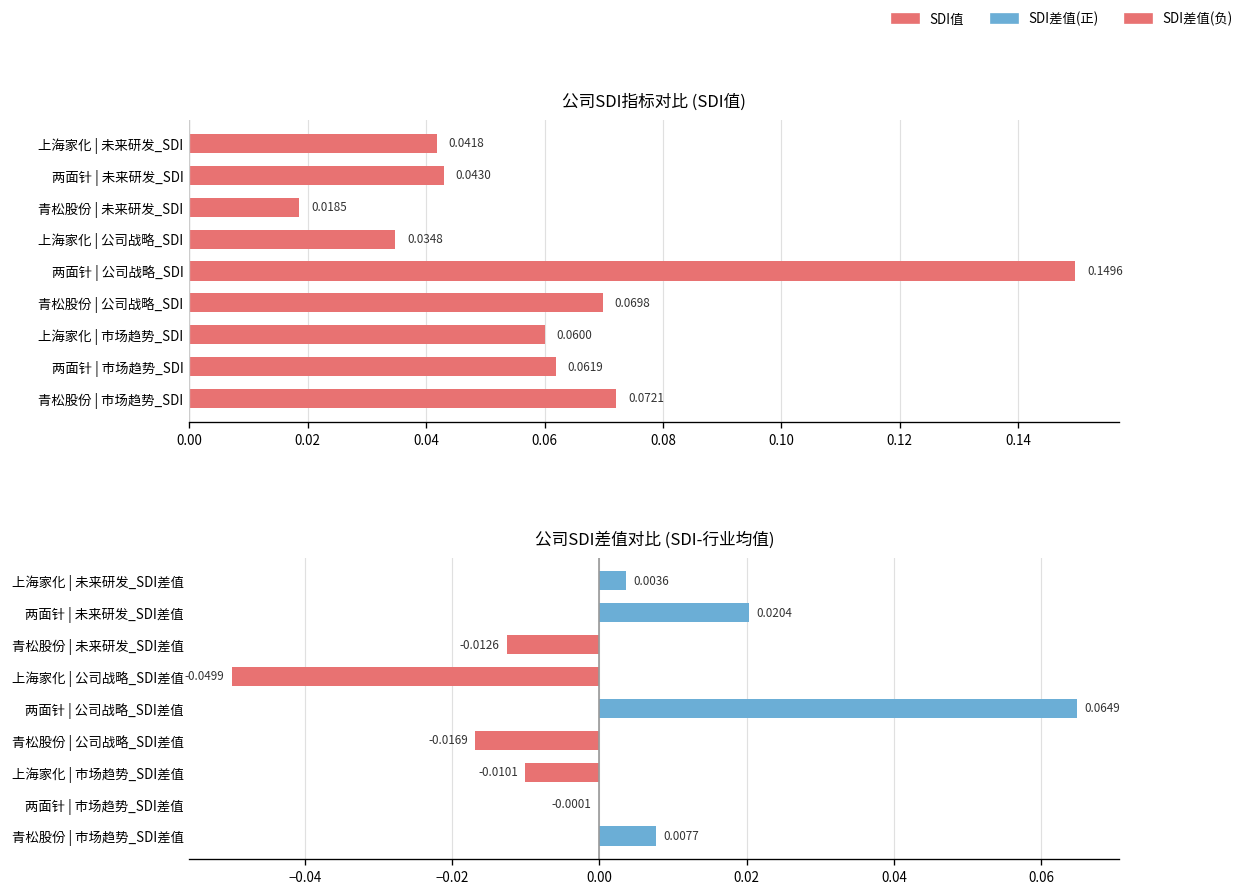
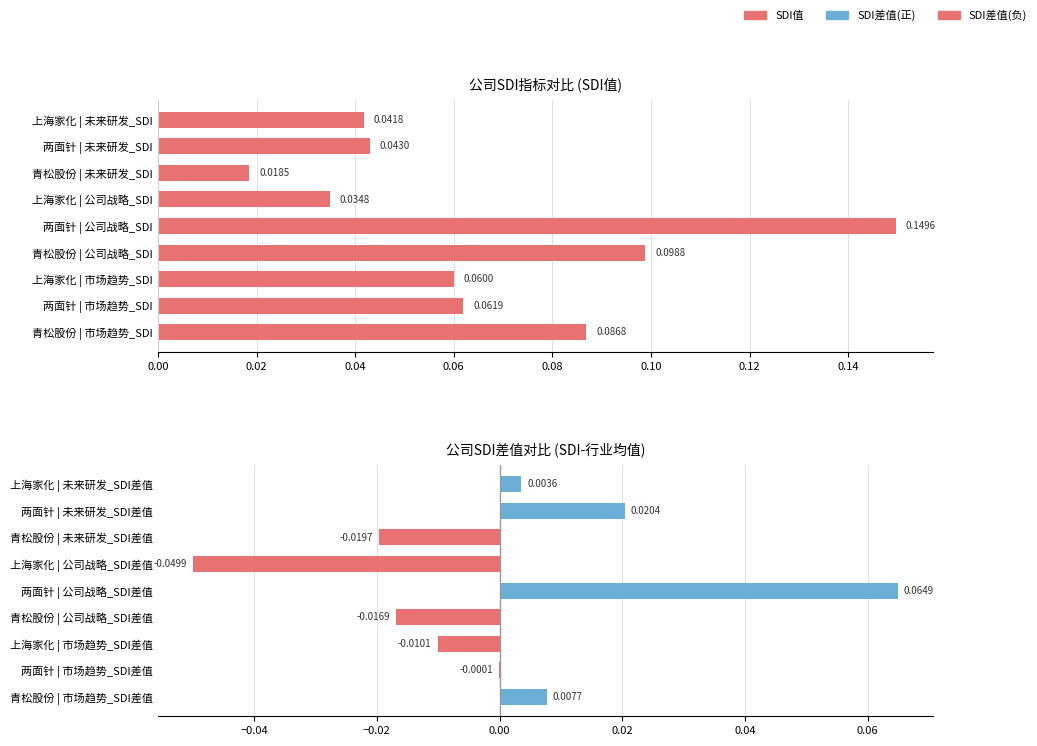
公司SDI指标对比 (SDI值), 青松股份 | 公司战略_SDI: 0.0698 -> 0.0988
公司SDI指标对比 (SDI值), 青松股份 | 市场趋势_SDI: 0.0721 -> 0.0868
公司SDI差值对比 (SDI-行业均值), 青松股份 | 未来研发_SDI差值: -0.0126 -> -0.0197
